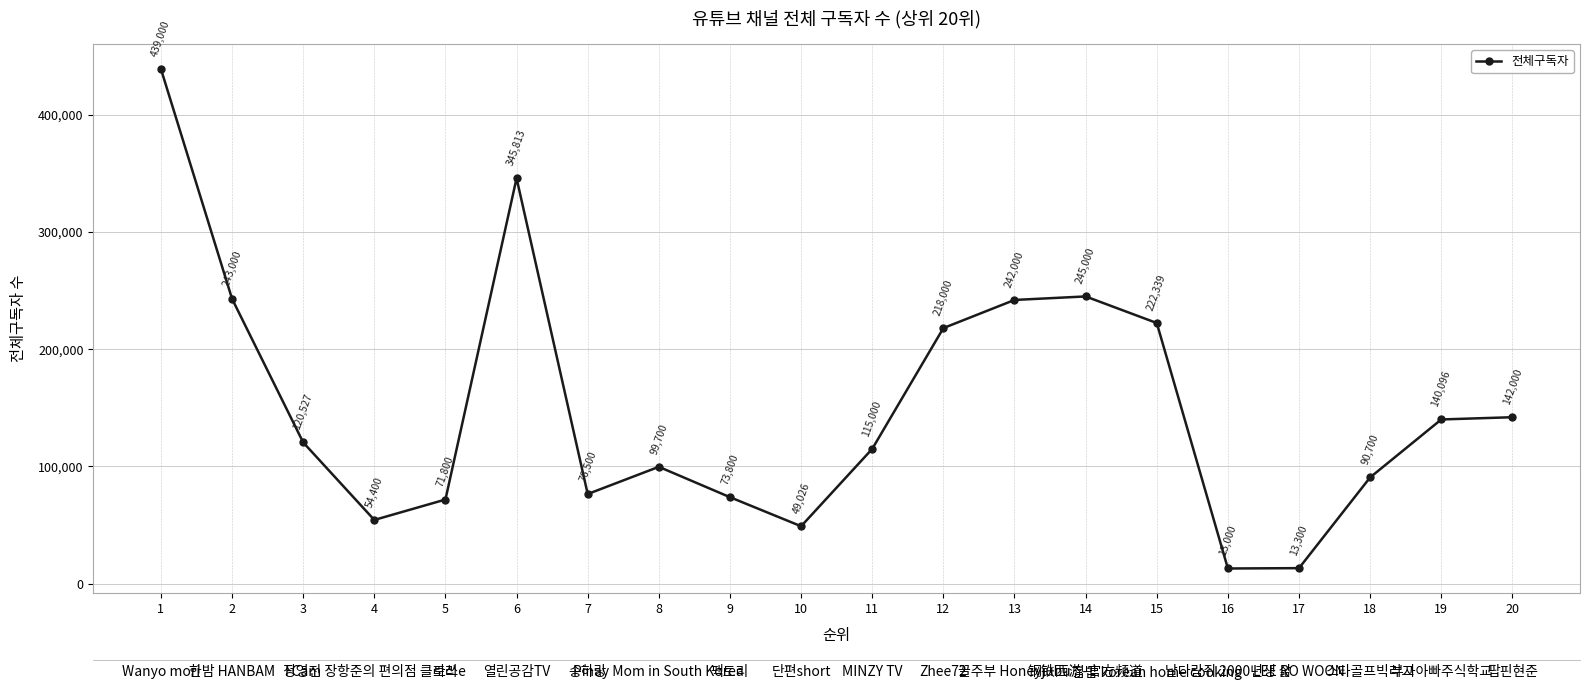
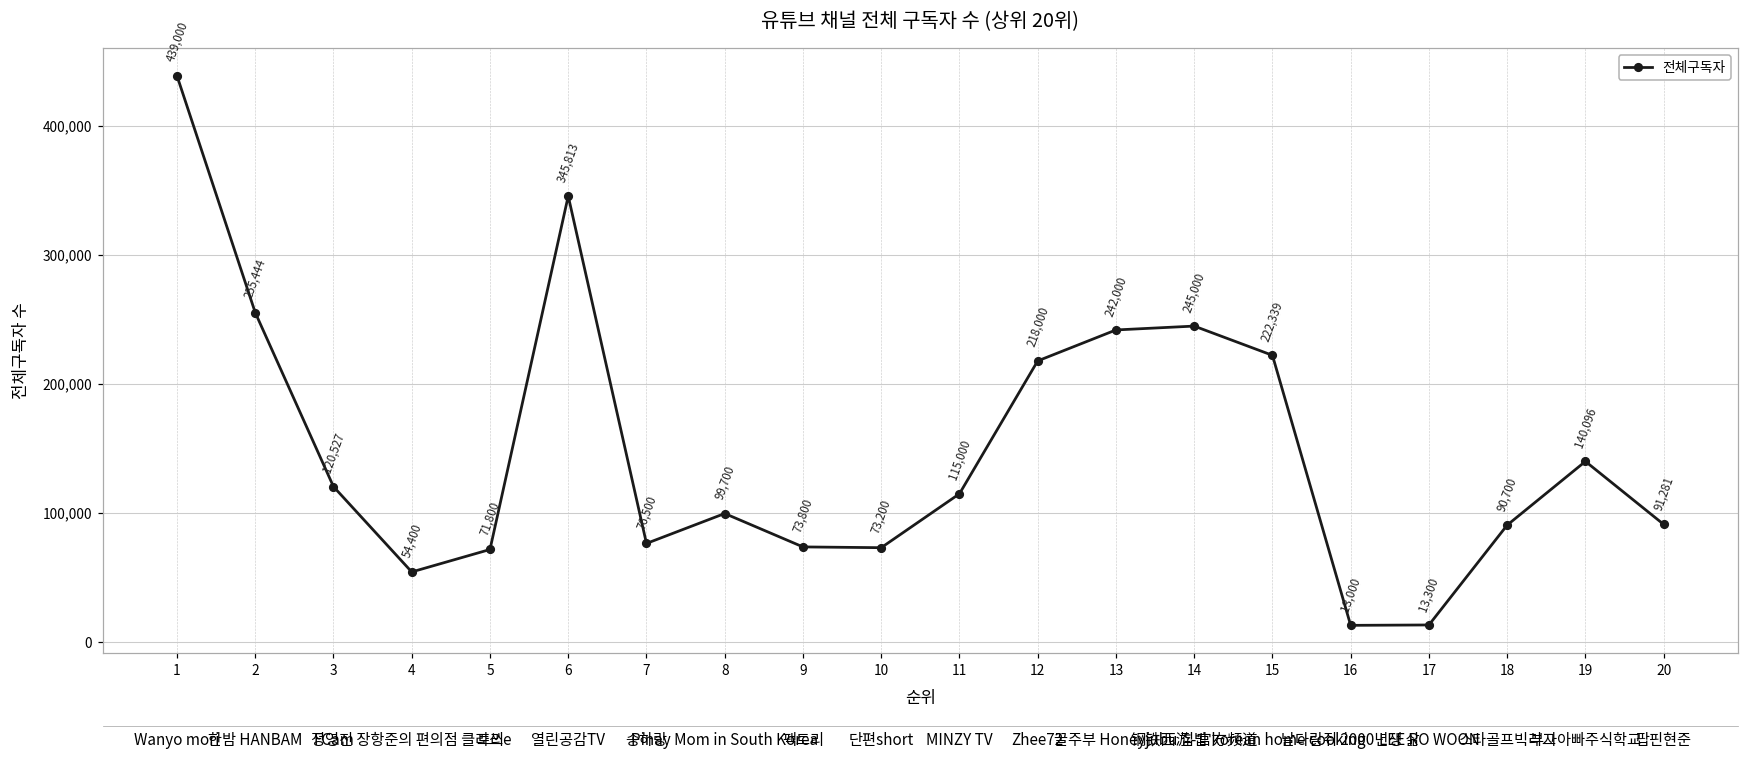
2: 243,000 -> 255,444
10: 49,026 -> 73,200
20: 142,000 -> 91,281
